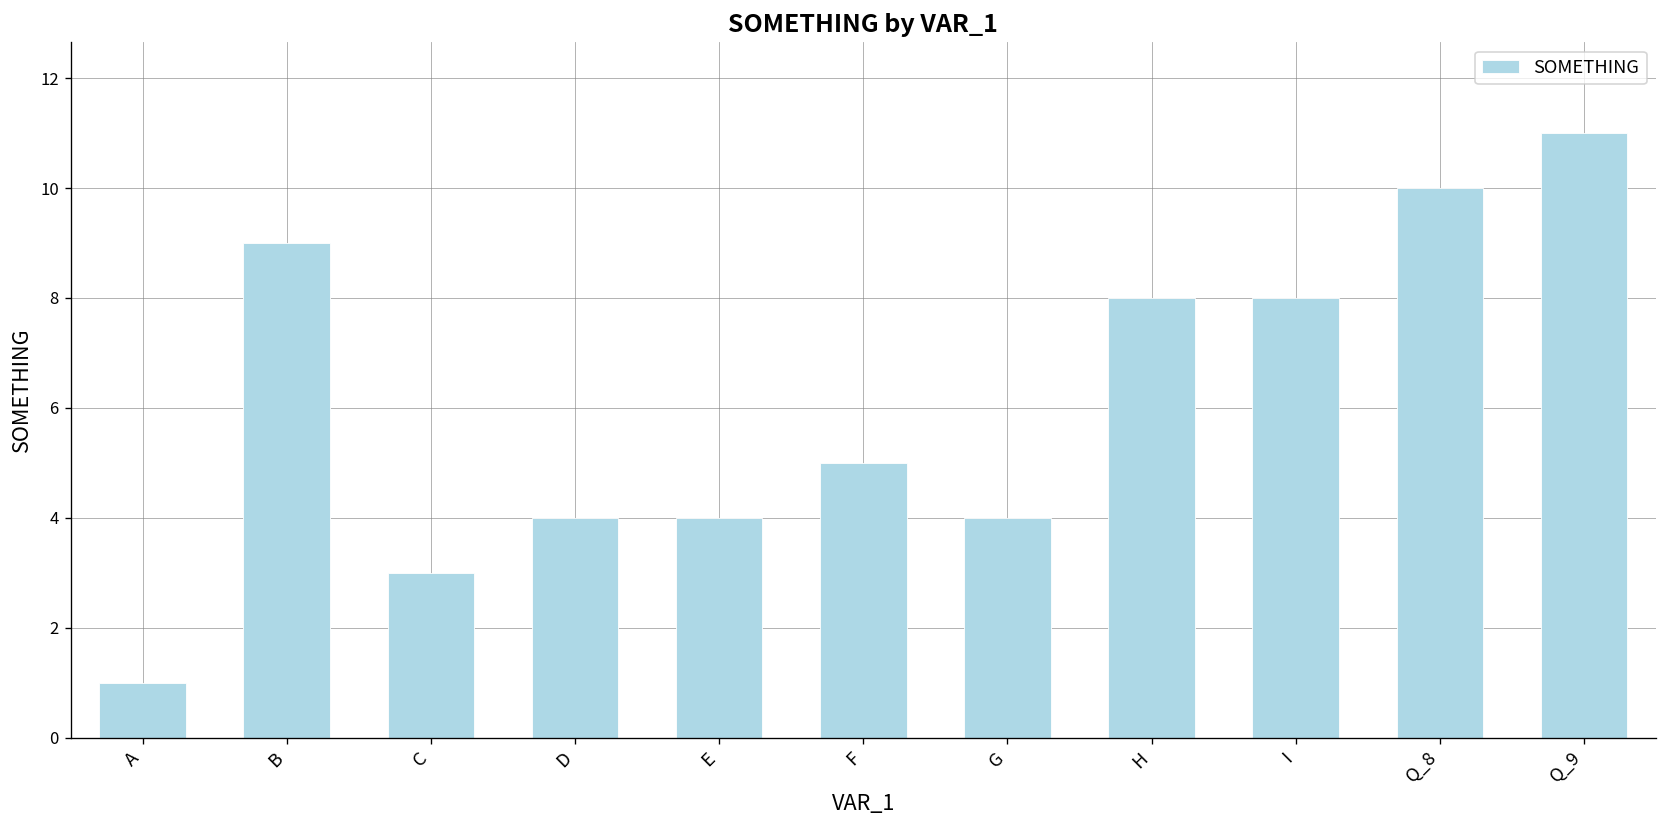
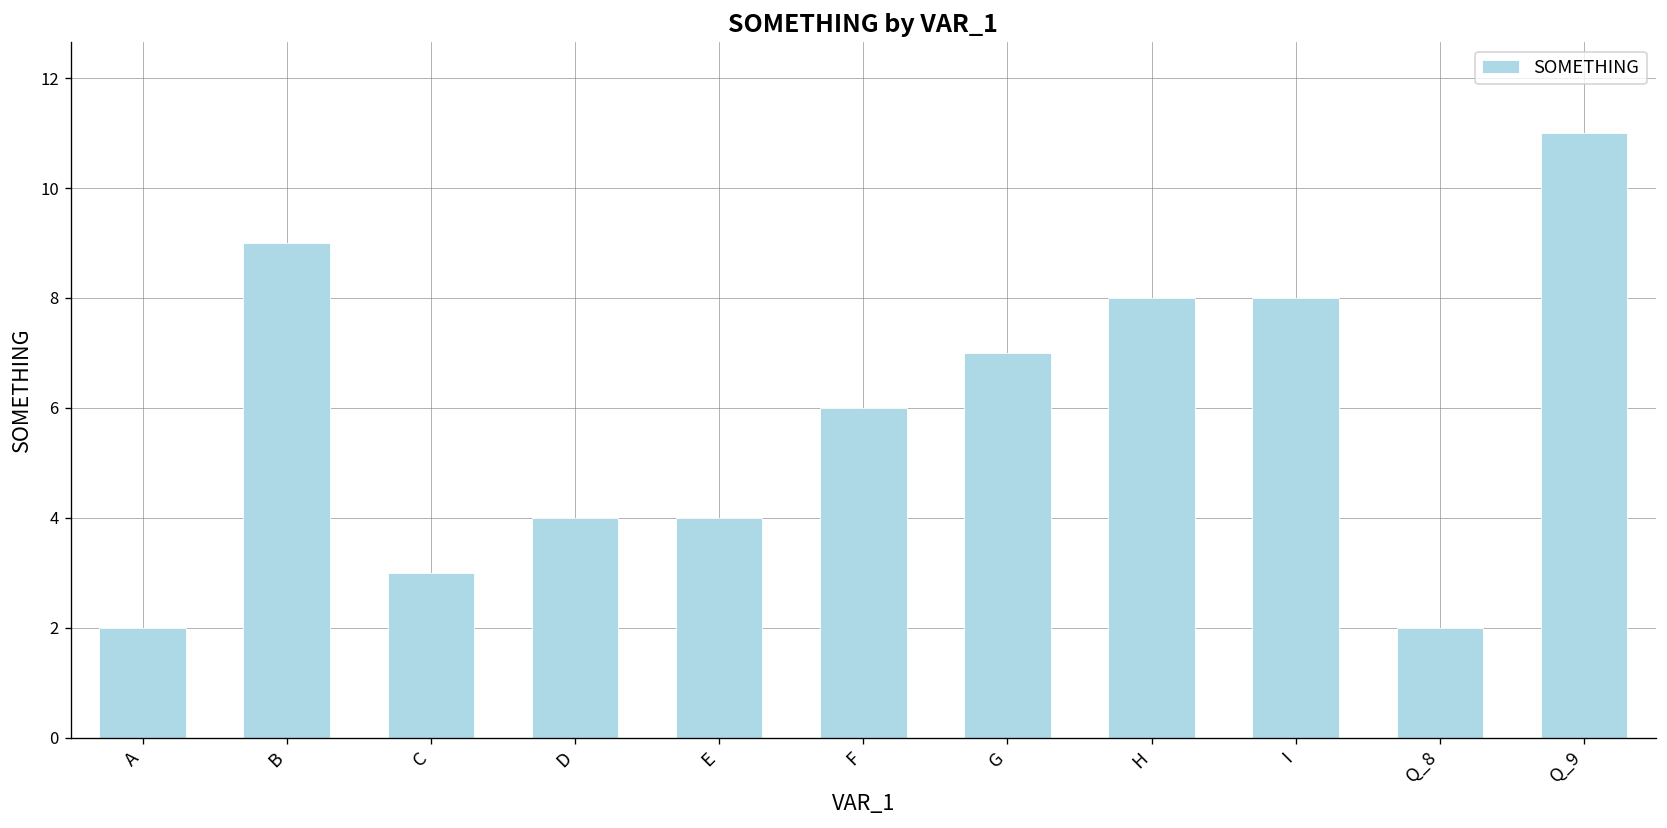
A: 1 -> 2
F: 5 -> 6
G: 4 -> 7
Q_8: 10 -> 2
